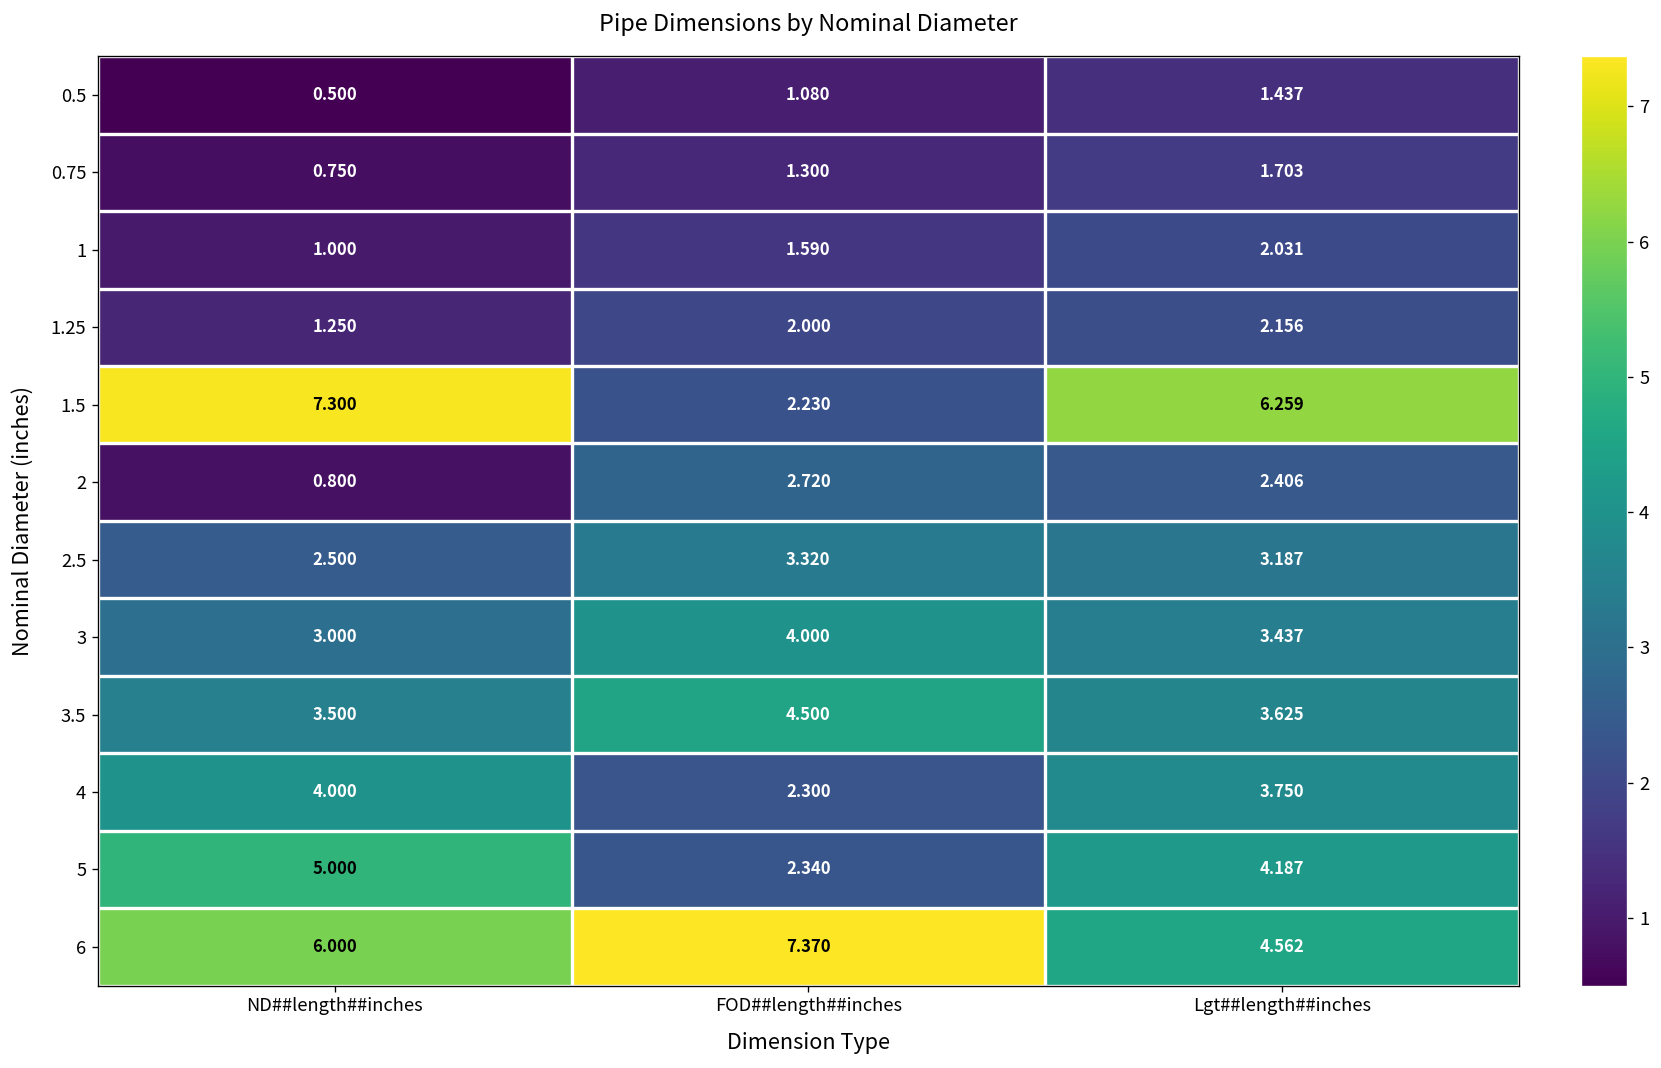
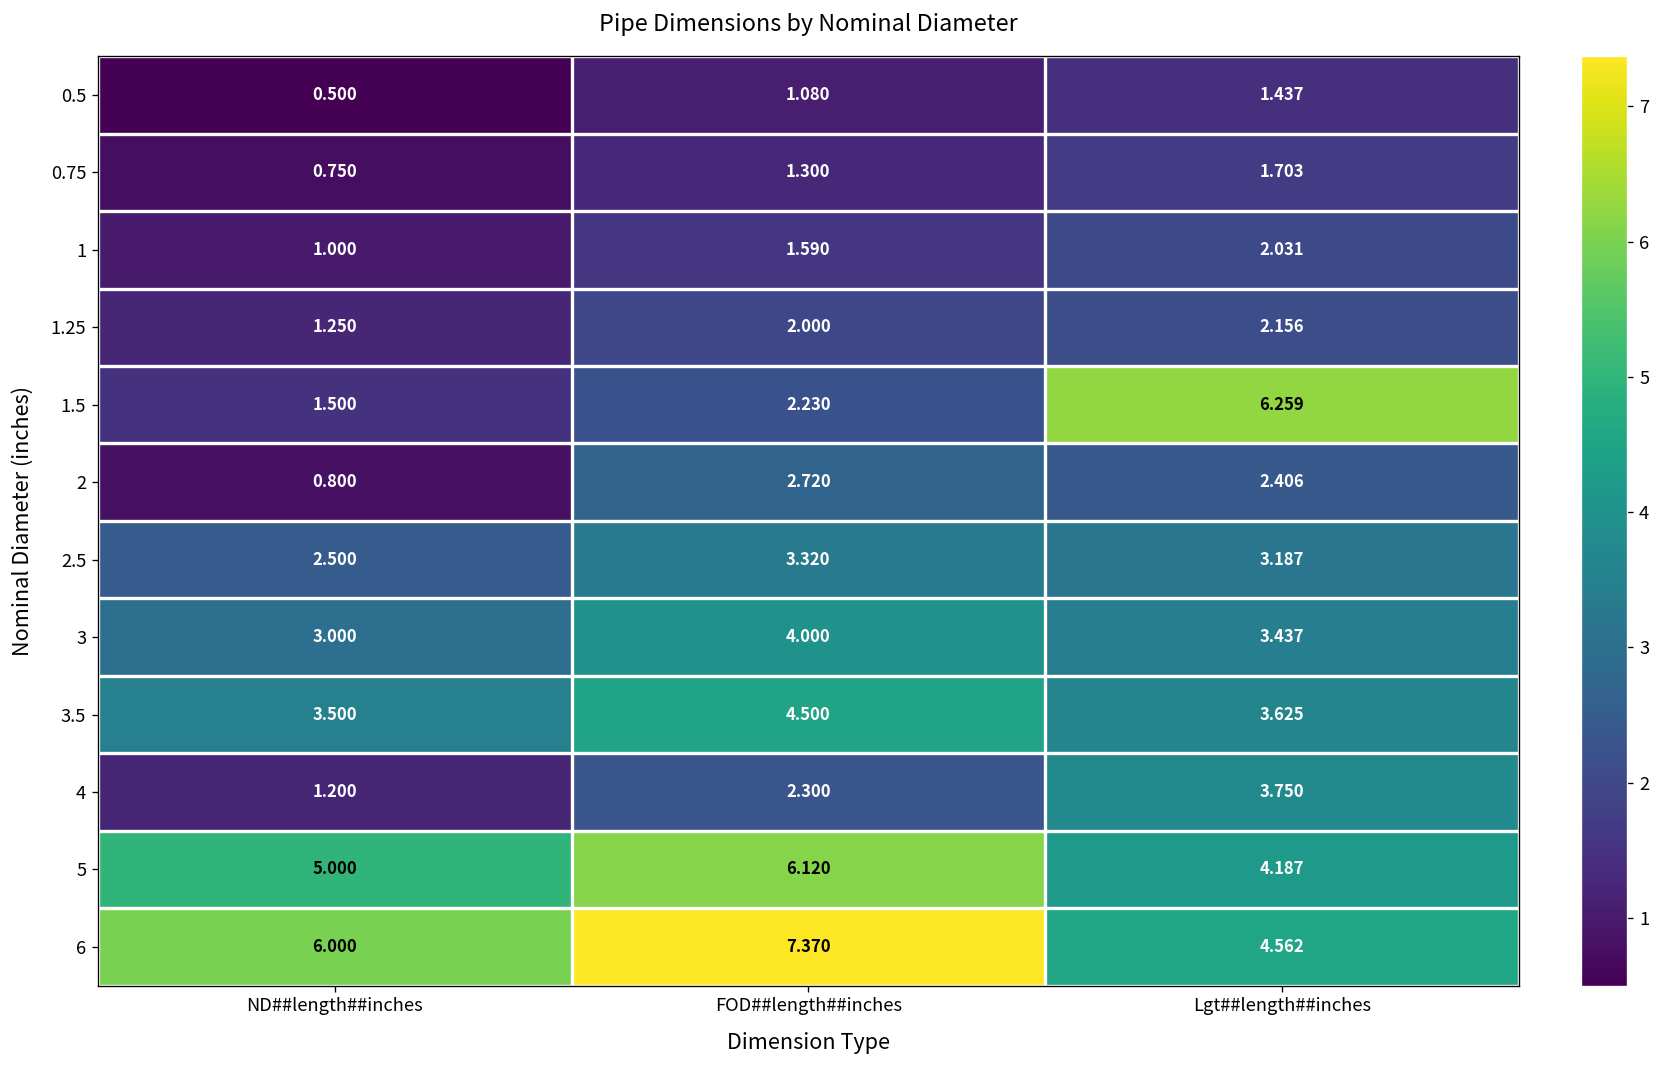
1.5, ND##length##inches: 7.300 -> 1.500
4, ND##length##inches: 4.000 -> 1.200
5, FOD##length##inches: 2.340 -> 6.120
